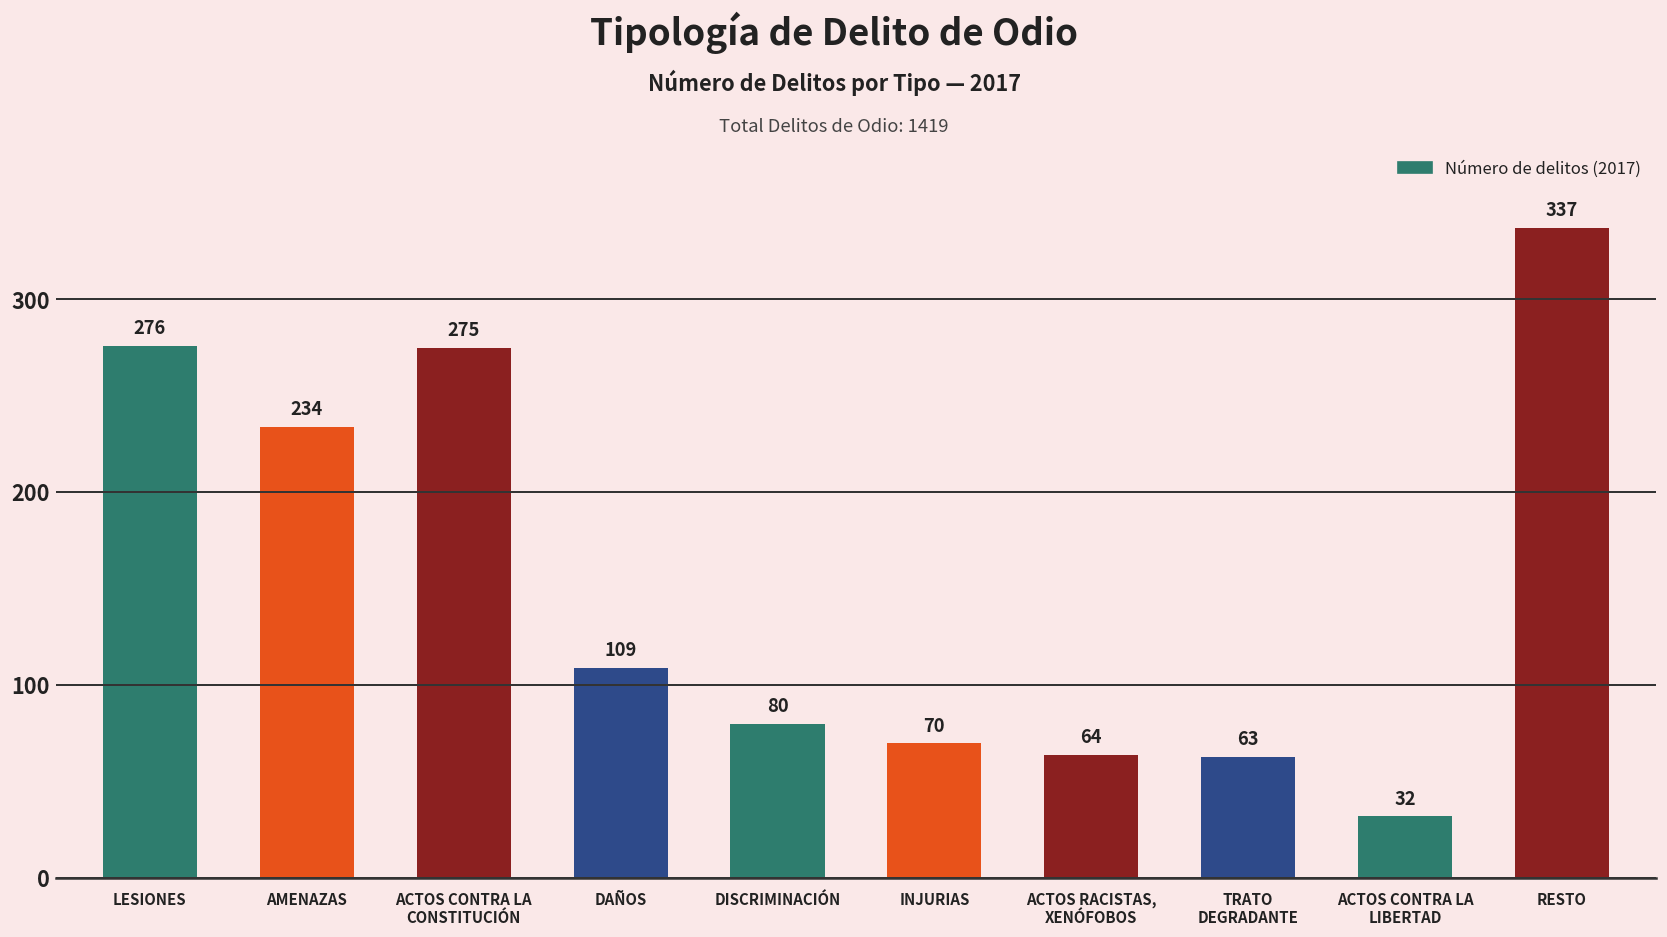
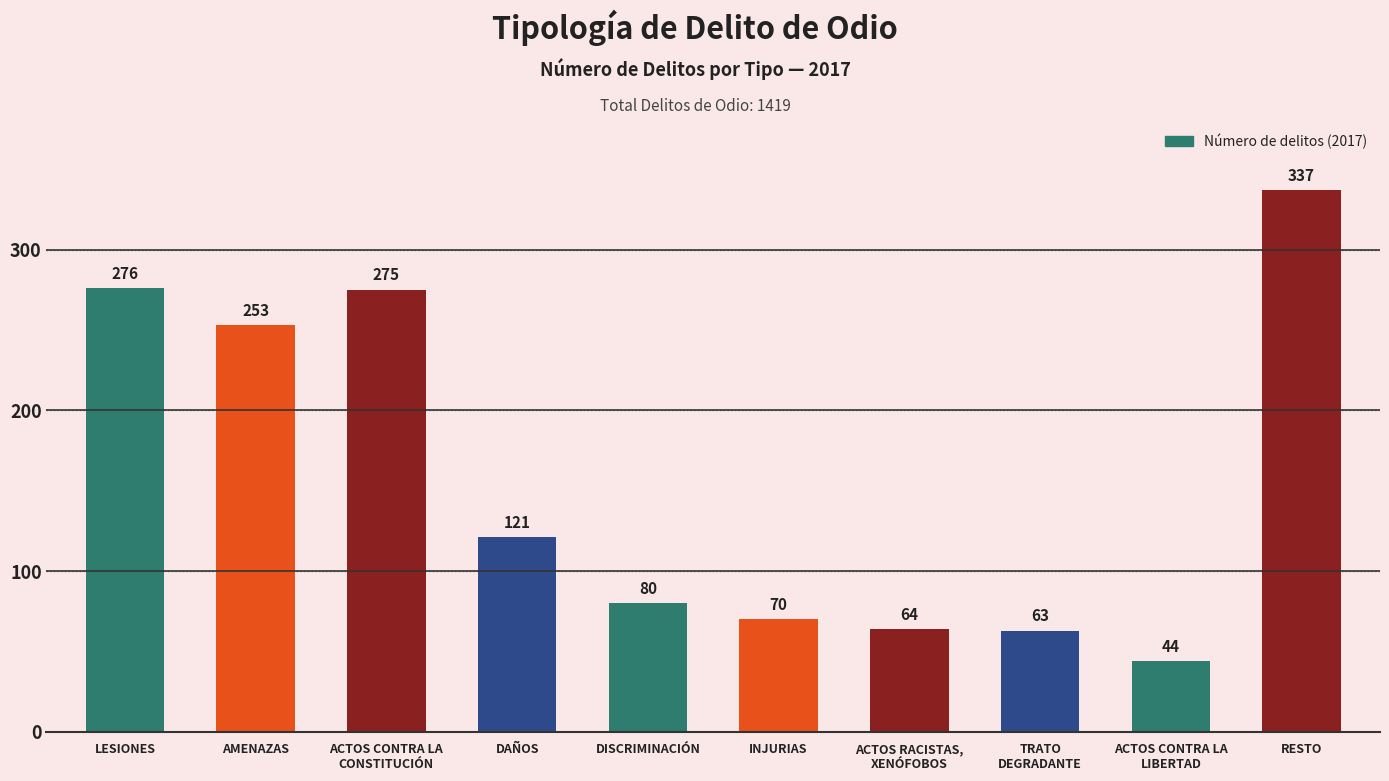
AMENAZAS: 234 -> 253
DAÑOS: 109 -> 121
ACTOS CONTRA LA LIBERTAD: 32 -> 44
